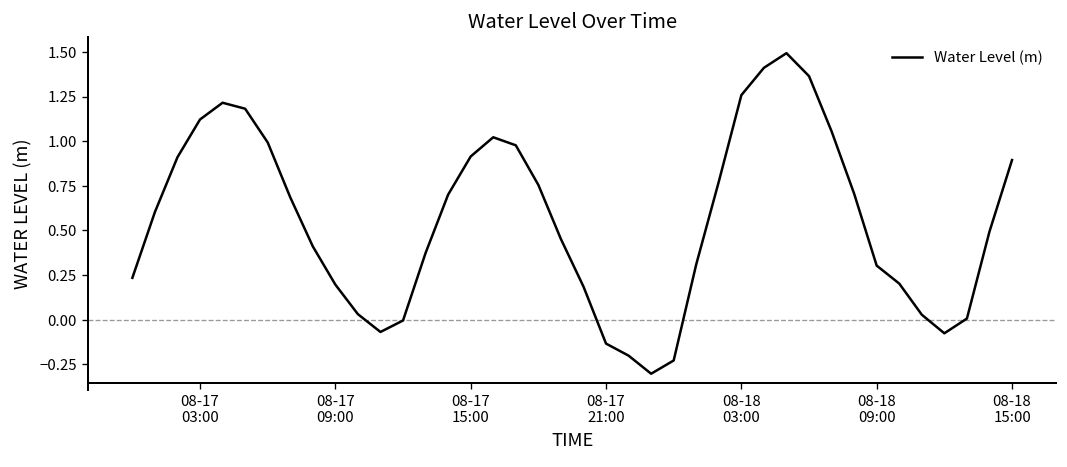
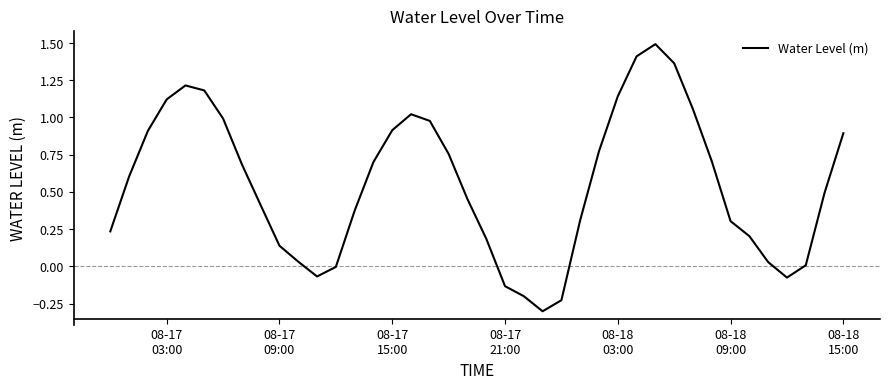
08-17 09:00: 0.20 -> 0.14
08-18 03:00: 1.26 -> 1.14
